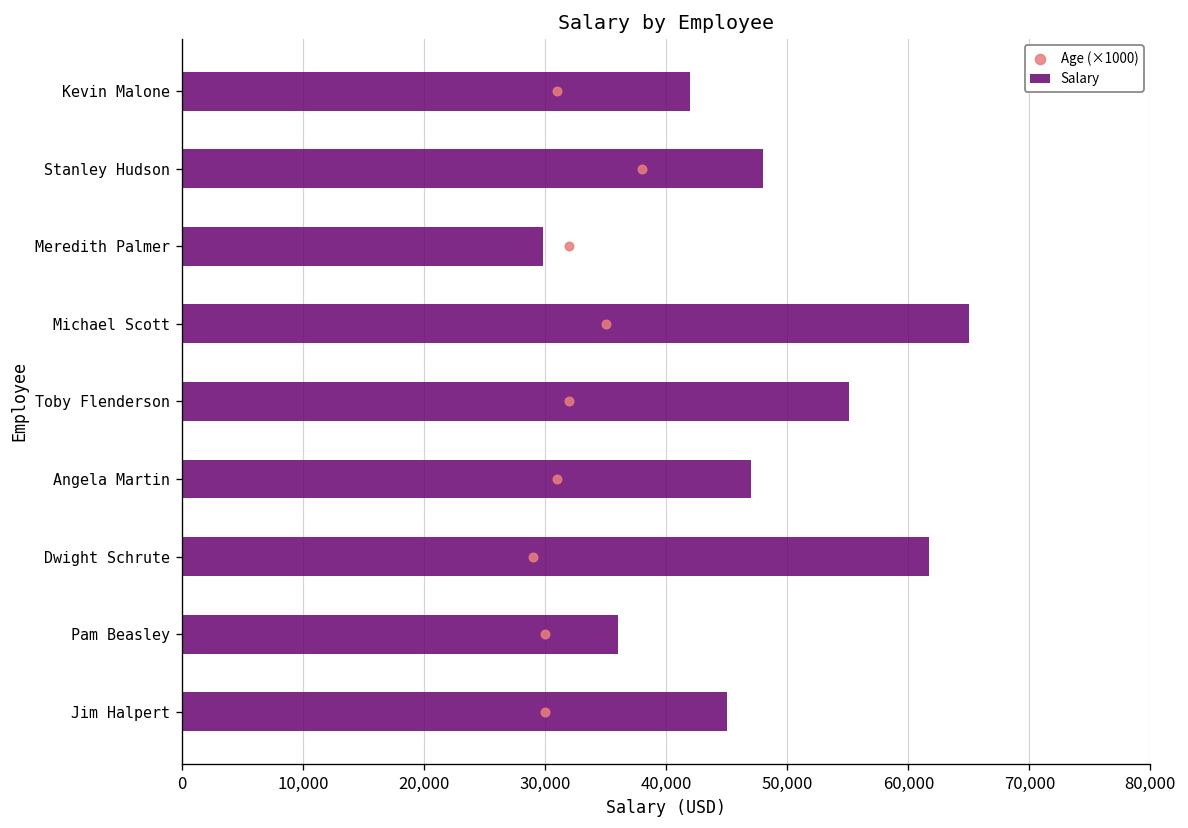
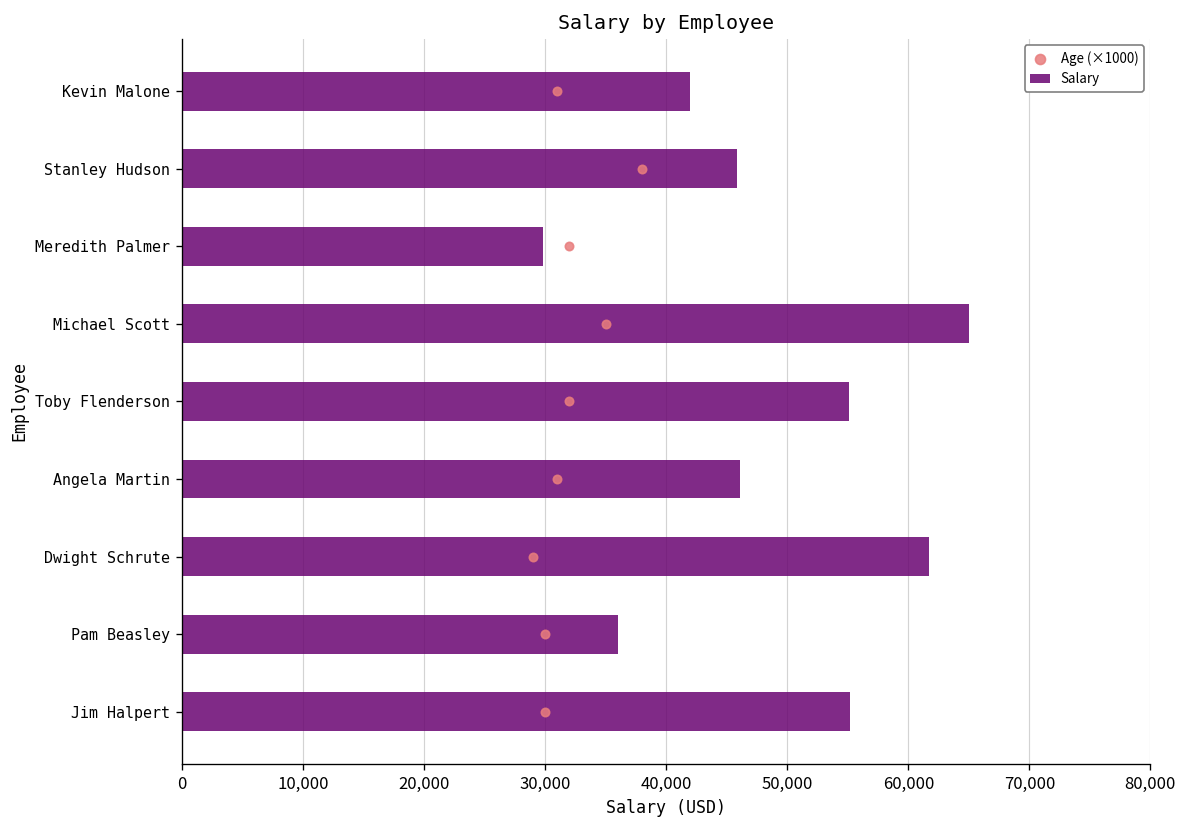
Salary, Stanley Hudson: 48,000 -> 45,900
Salary, Angela Martin: 47,000 -> 46,100
Salary, Jim Halpert: 45,000 -> 55,200
